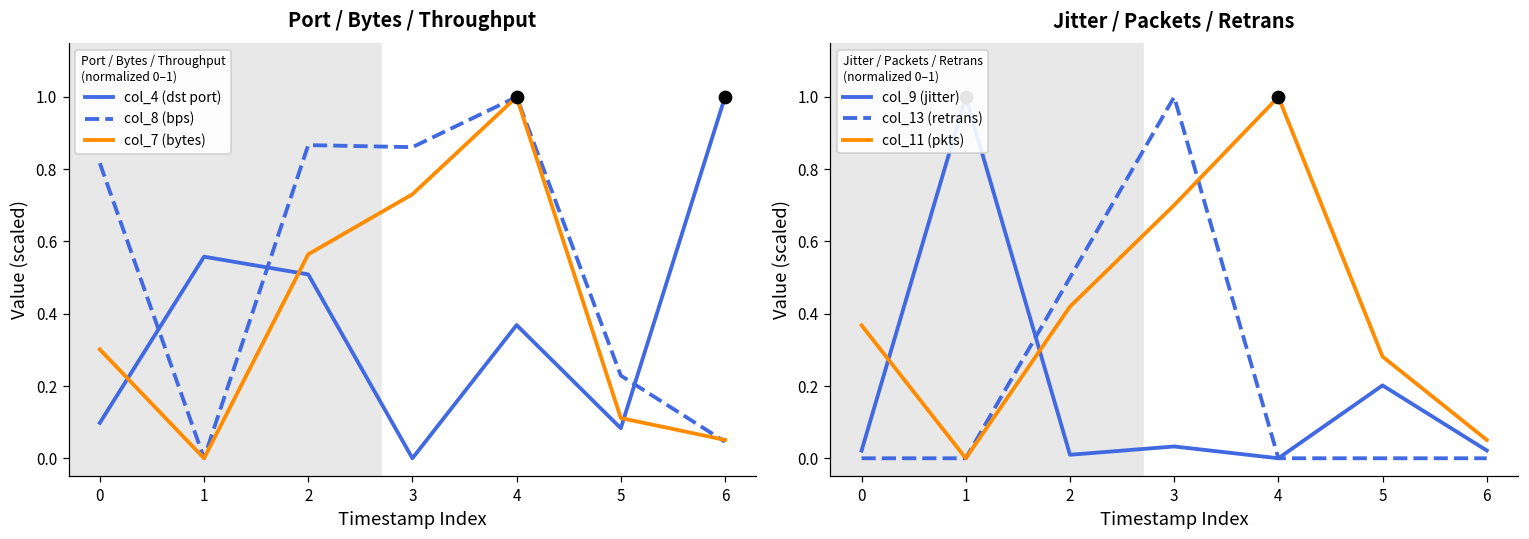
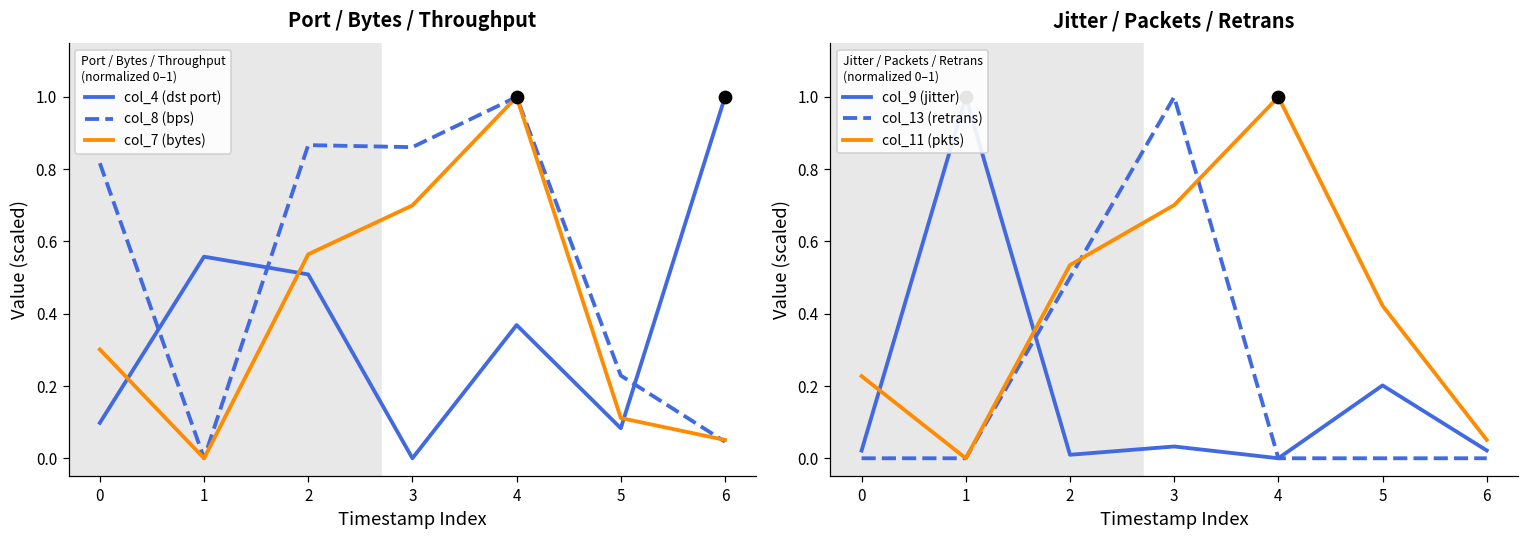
Port / Bytes / Throughput, col_7 (bytes), 3: 0.73 -> 0.70
Jitter / Packets / Retrans, col_11 (pkts), 0: 0.37 -> 0.23
Jitter / Packets / Retrans, col_11 (pkts), 2: 0.42 -> 0.53
Jitter / Packets / Retrans, col_11 (pkts), 5: 0.28 -> 0.42
